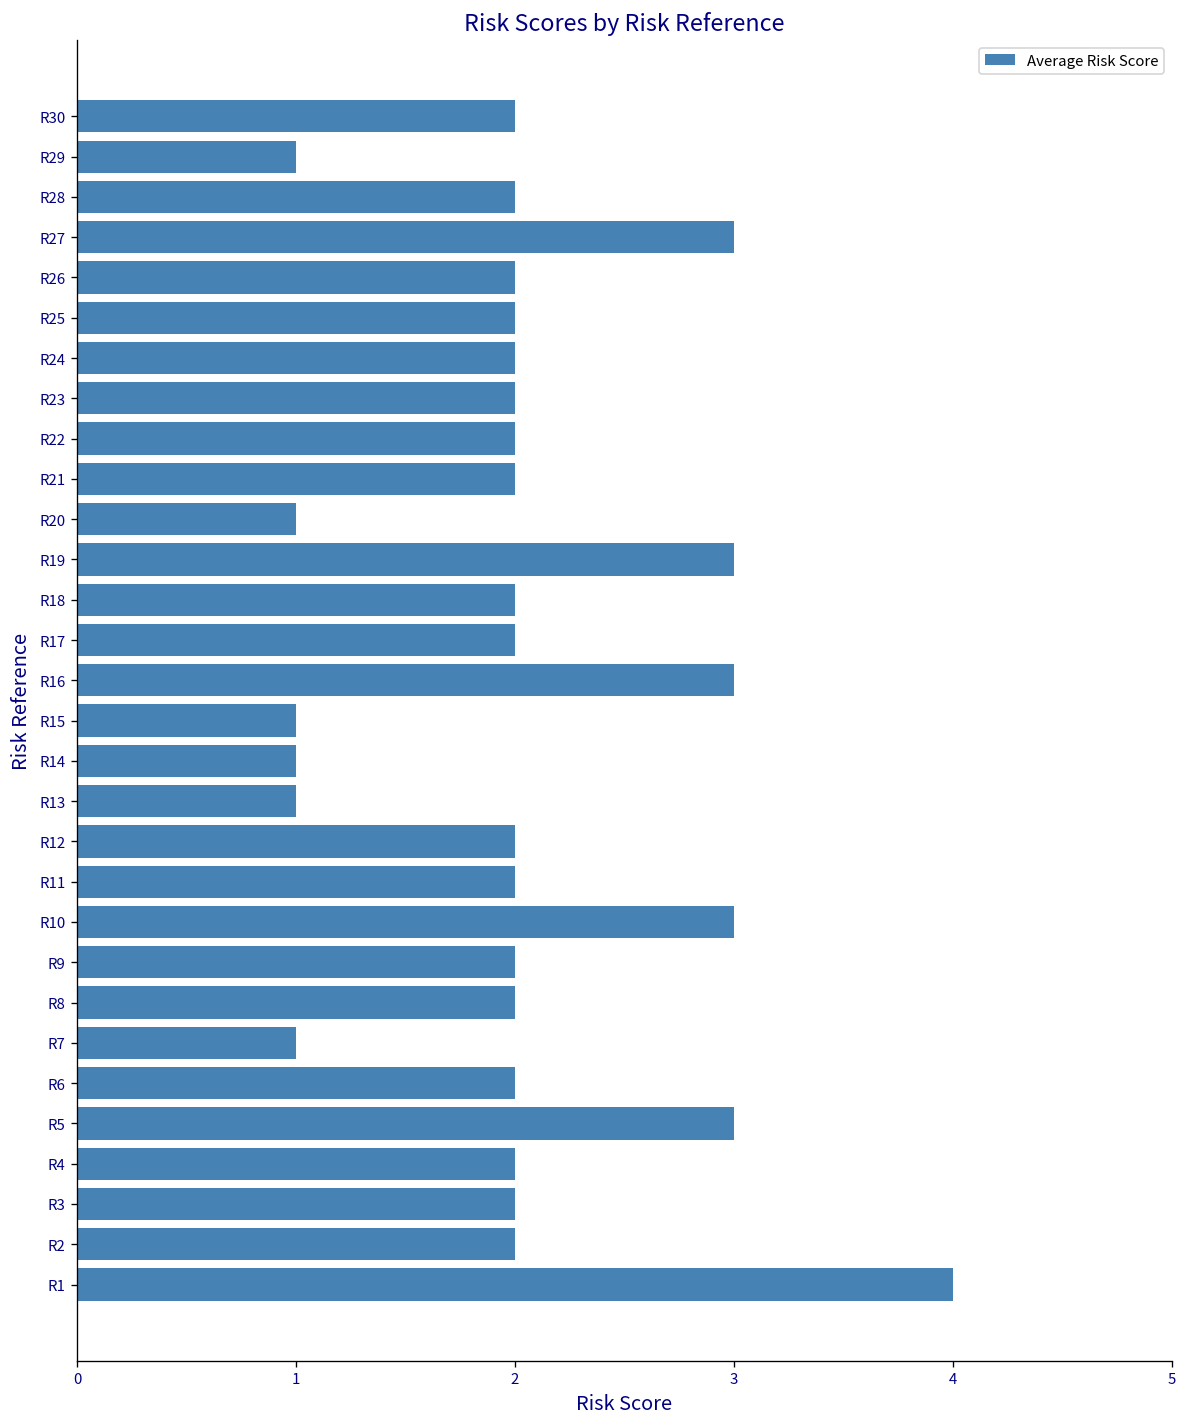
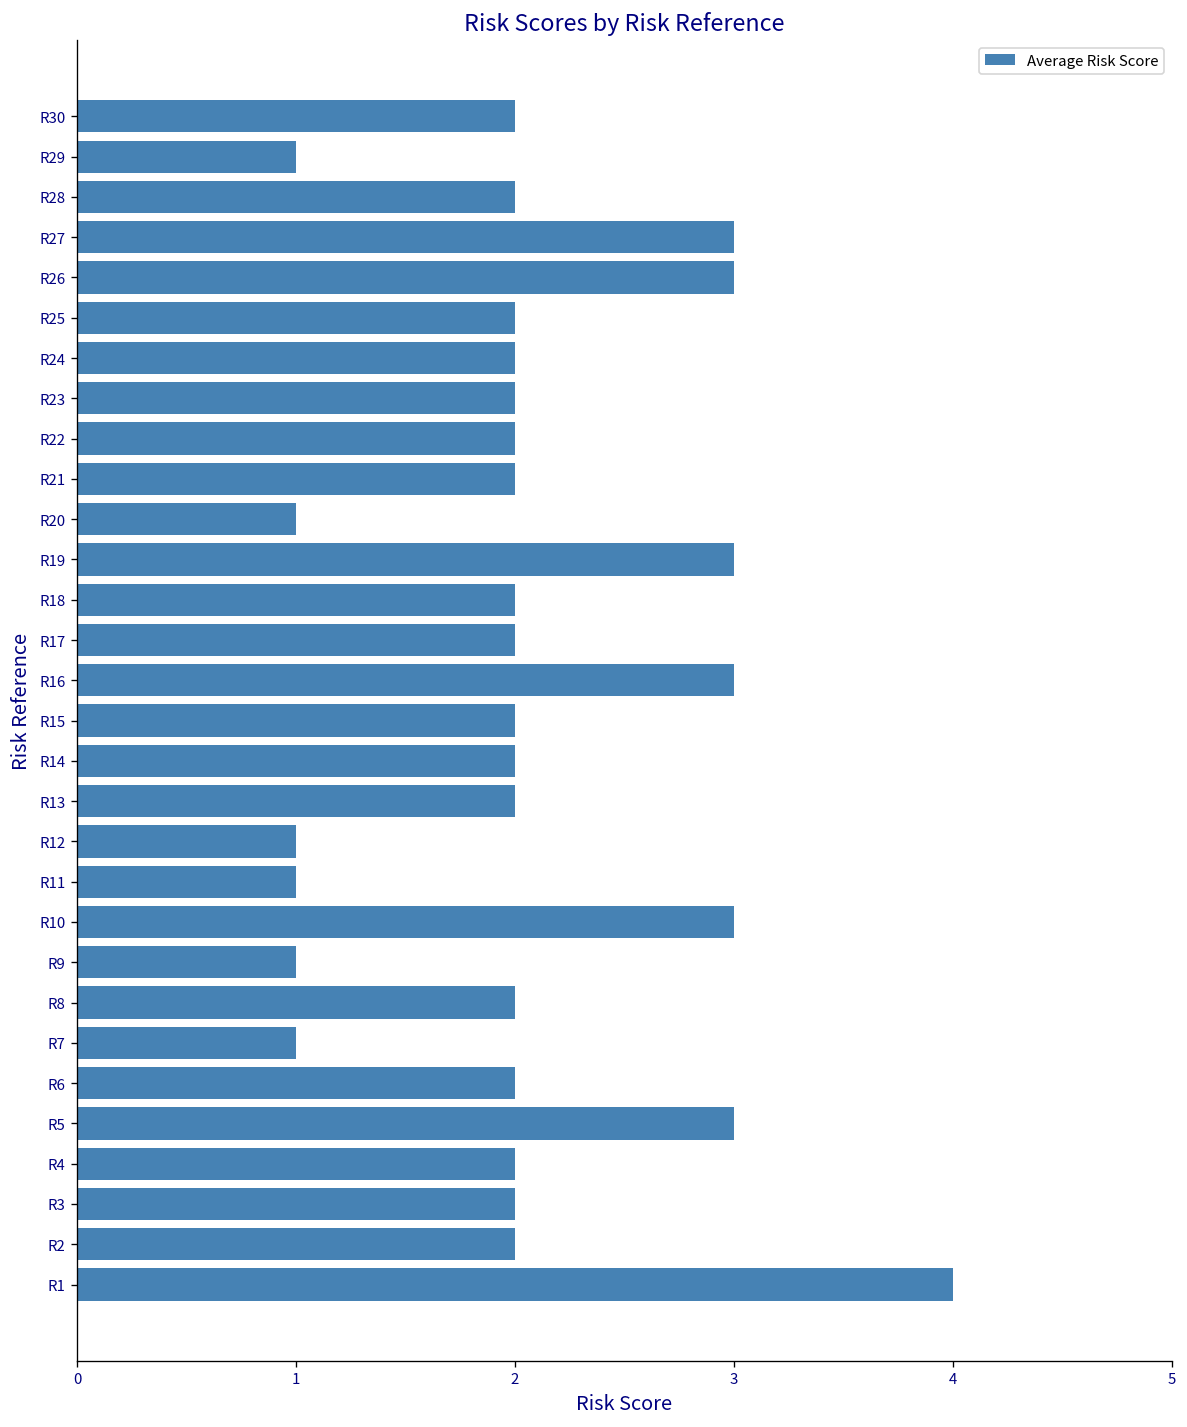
R26: 2 -> 3
R15: 1 -> 2
R14: 1 -> 2
R13: 1 -> 2
R12: 2 -> 1
R11: 2 -> 1
R9: 2 -> 1
